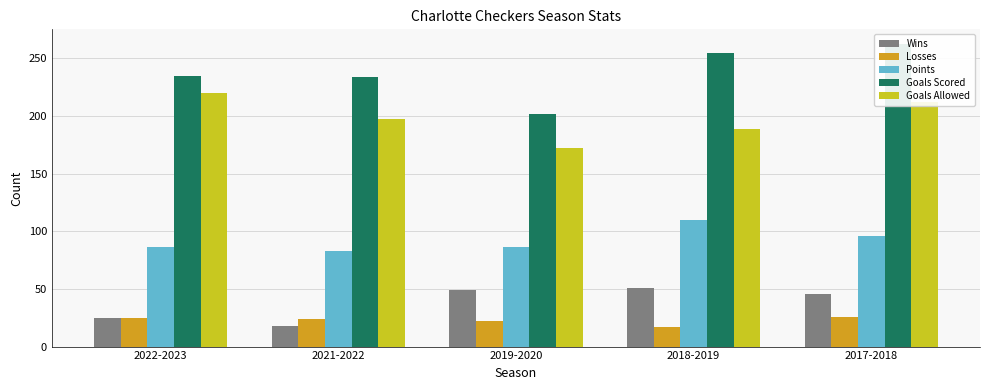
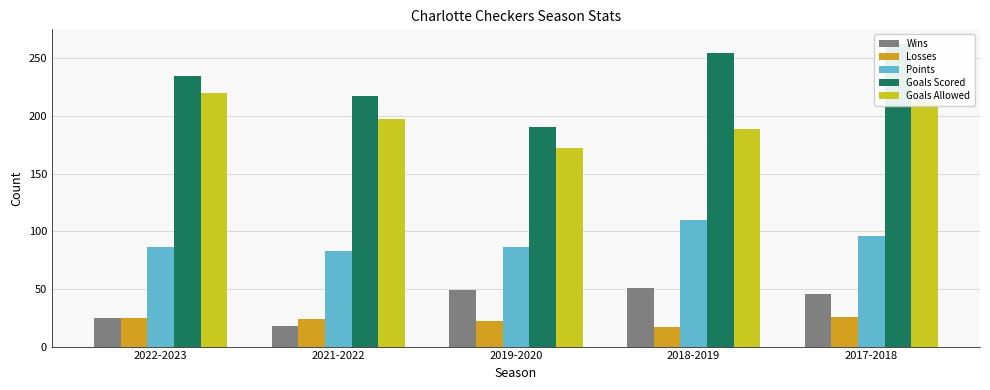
Goals Scored, 2021-2022: 234 -> 217
Goals Scored, 2019-2020: 202 -> 190
